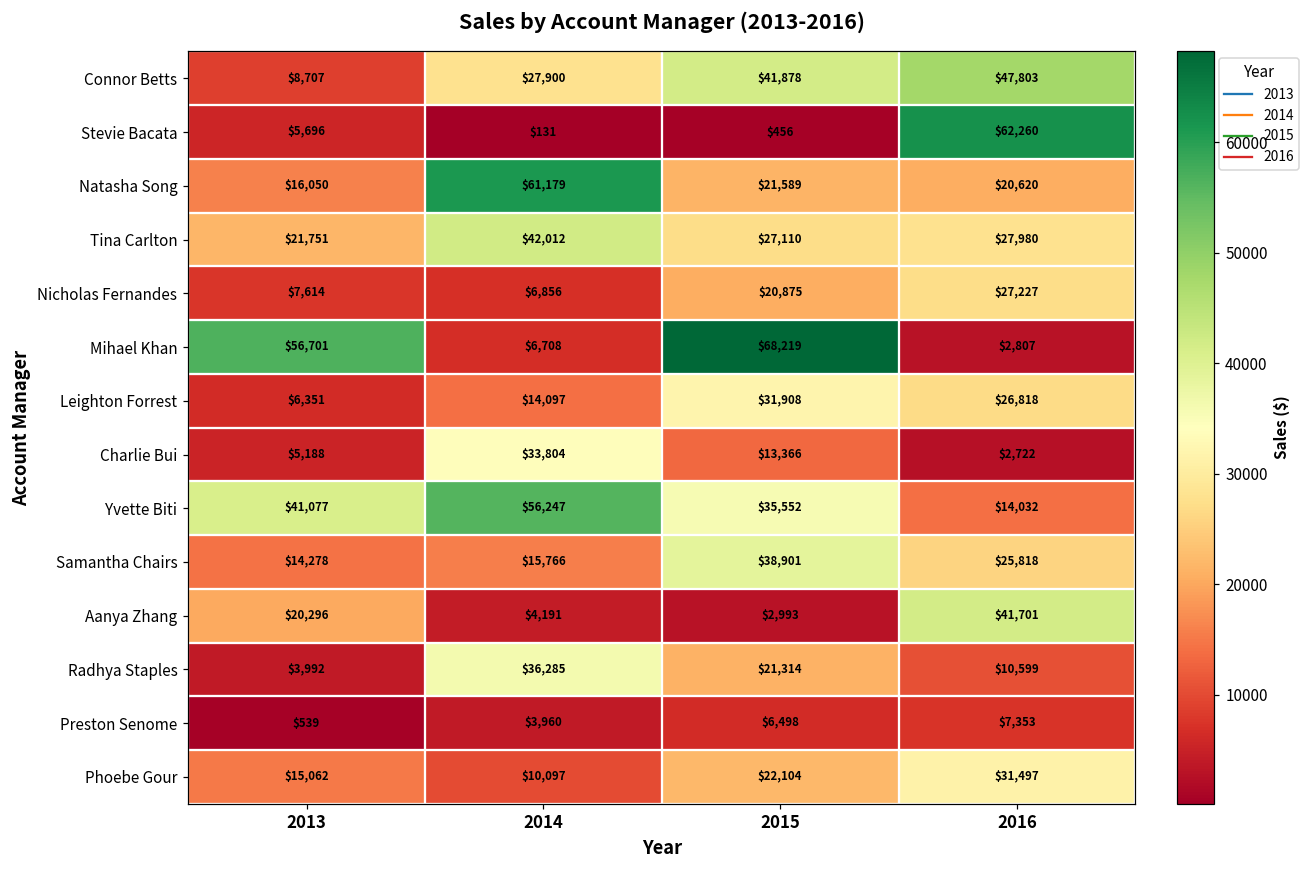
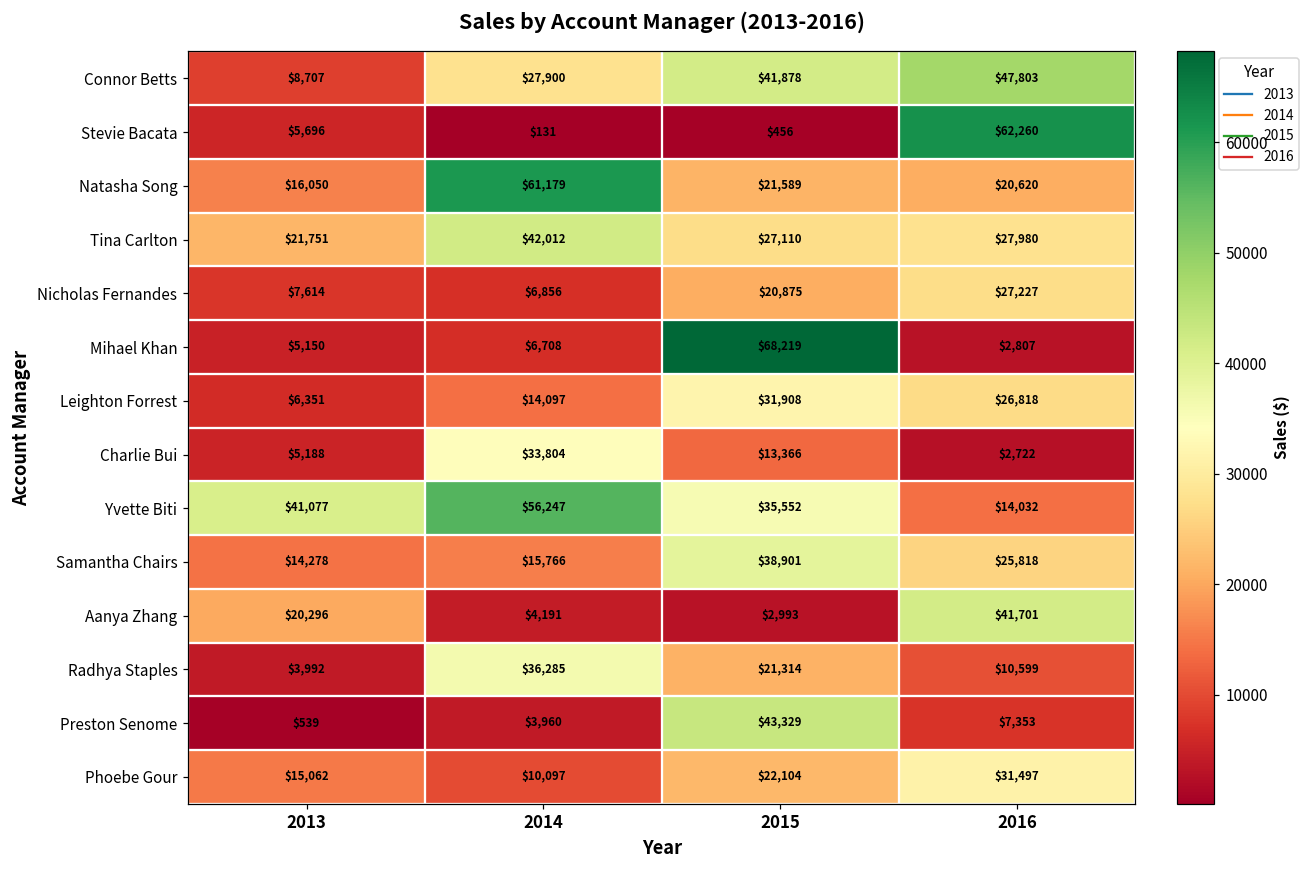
Mihael Khan, 2013: $56,701 -> $5,150
Preston Senome, 2015: $6,498 -> $43,329
